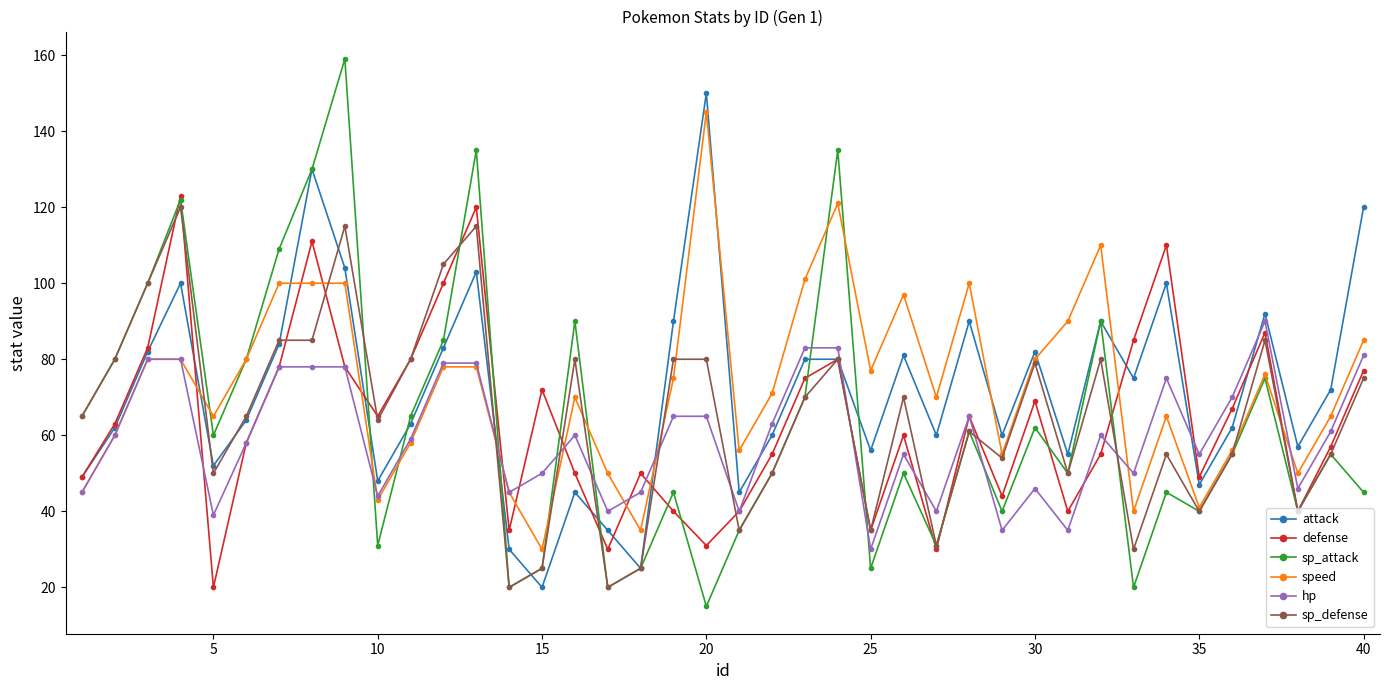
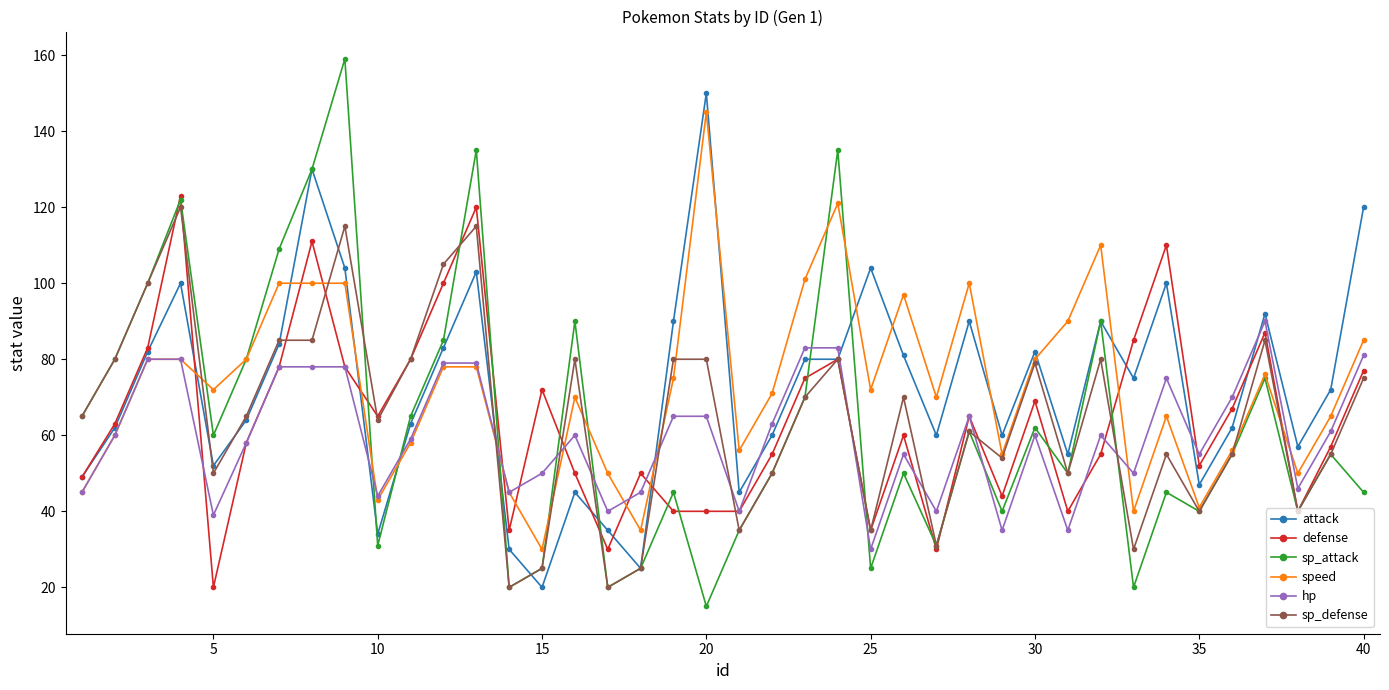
speed, 5: 65 -> 72
attack, 10: 48 -> 34
defense, 20: 31 -> 40
attack, 25: 56 -> 104
speed, 25: 77 -> 72
hp, 30: 46 -> 60
defense, 35: 49 -> 52
